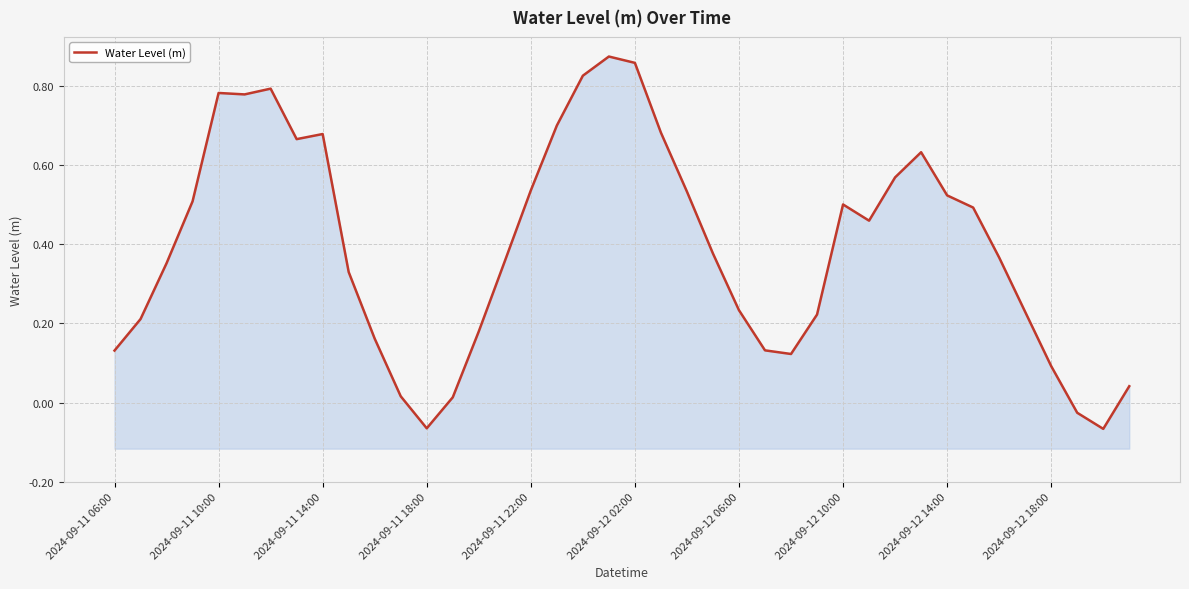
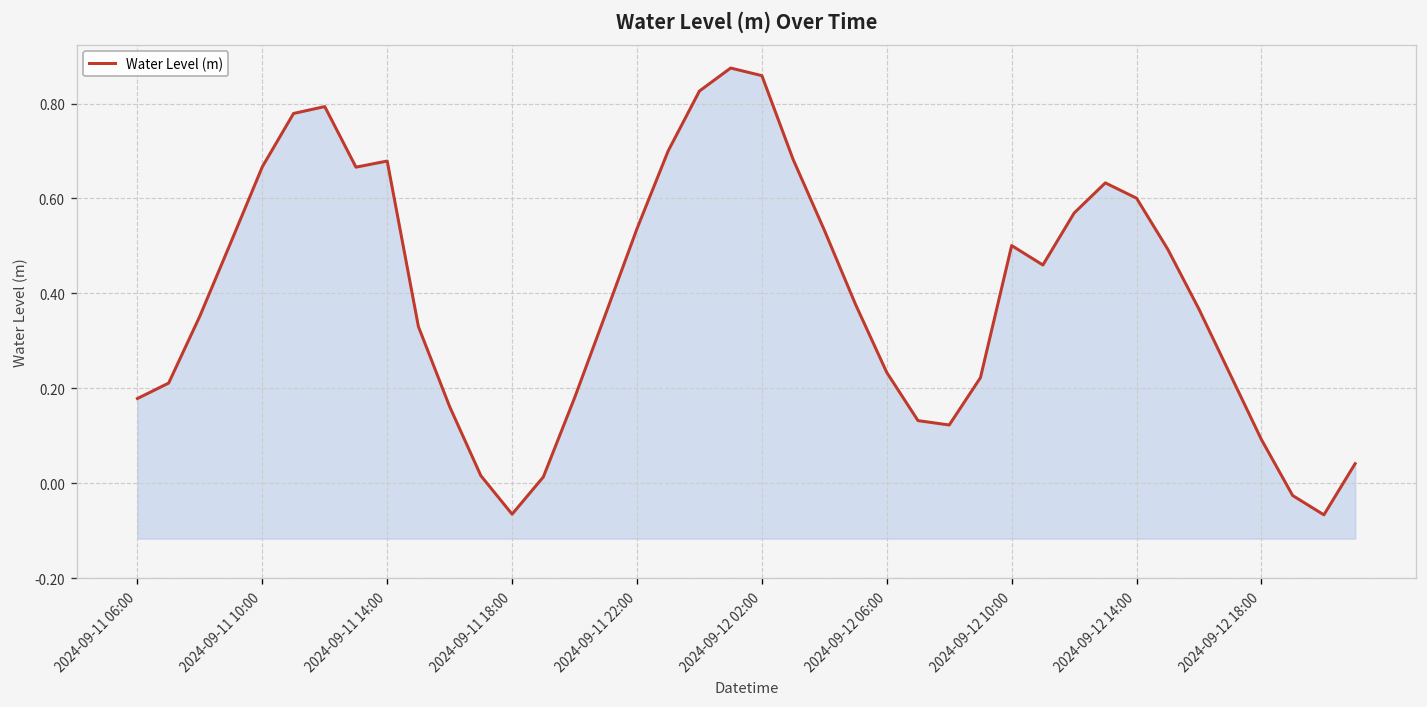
2024-09-11 06:00: 0.13 -> 0.18
2024-09-11 10:00: 0.78 -> 0.67
2024-09-12 14:00: 0.52 -> 0.60
